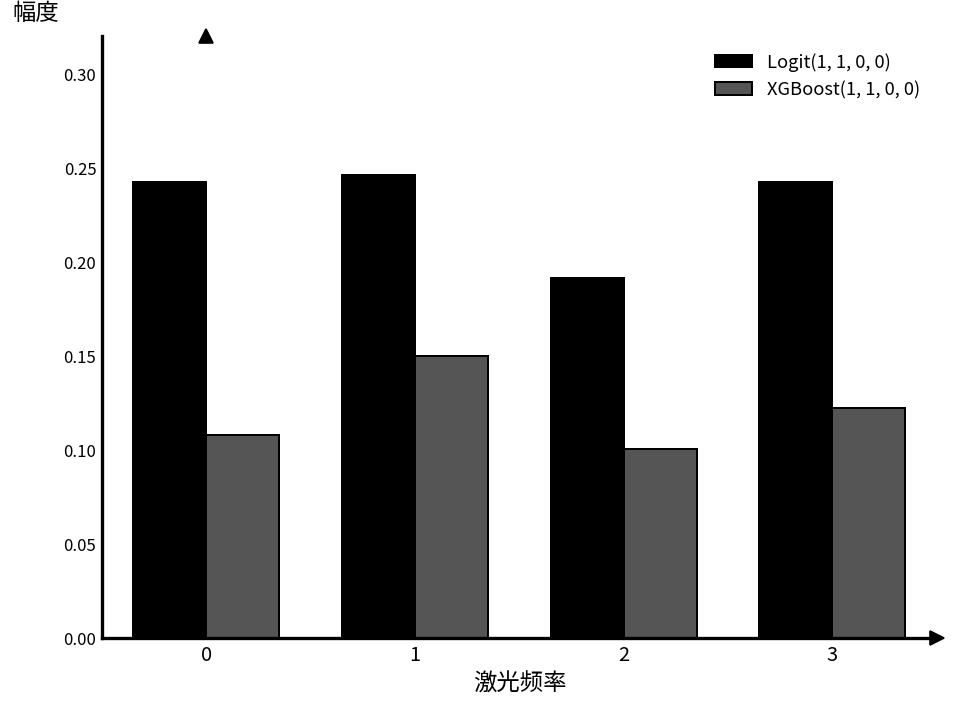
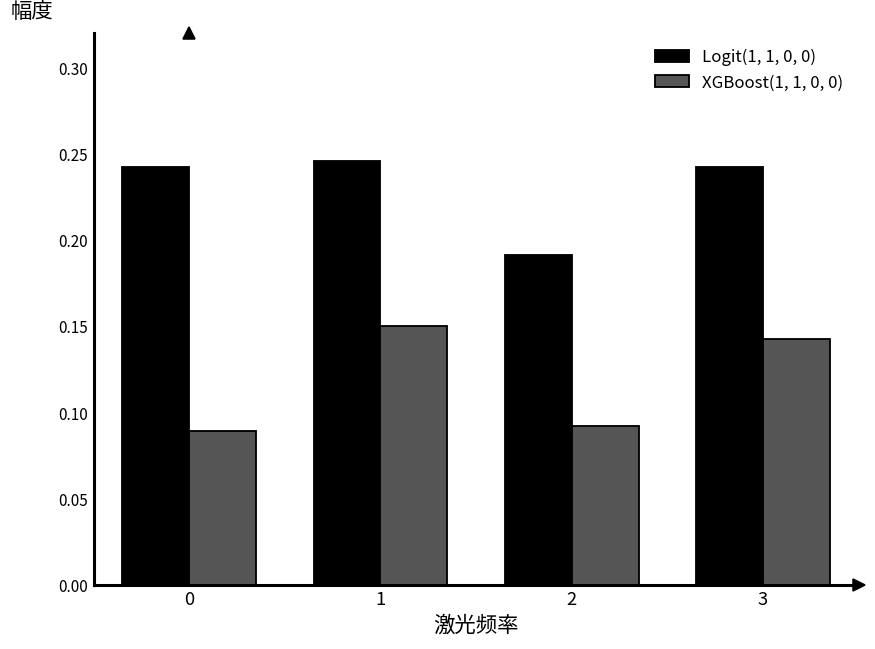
XGBoost(1, 1, 0, 0), 0: 0.108 -> 0.089
XGBoost(1, 1, 0, 0), 2: 0.100 -> 0.092
XGBoost(1, 1, 0, 0), 3: 0.122 -> 0.143
